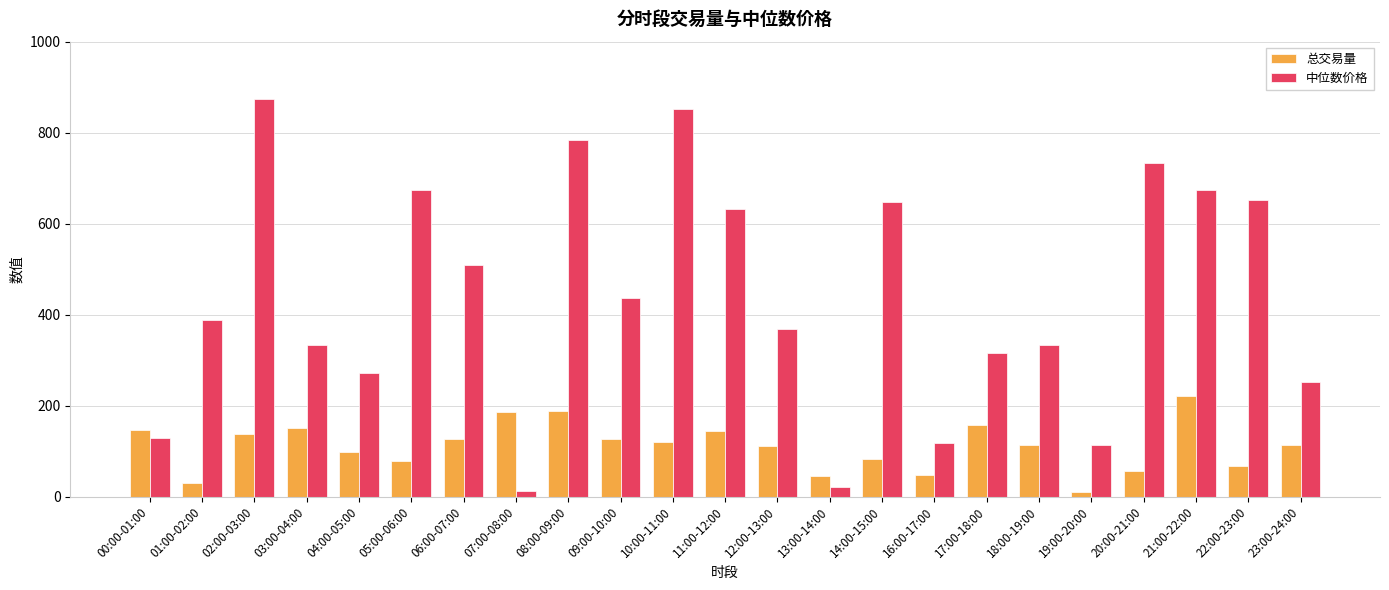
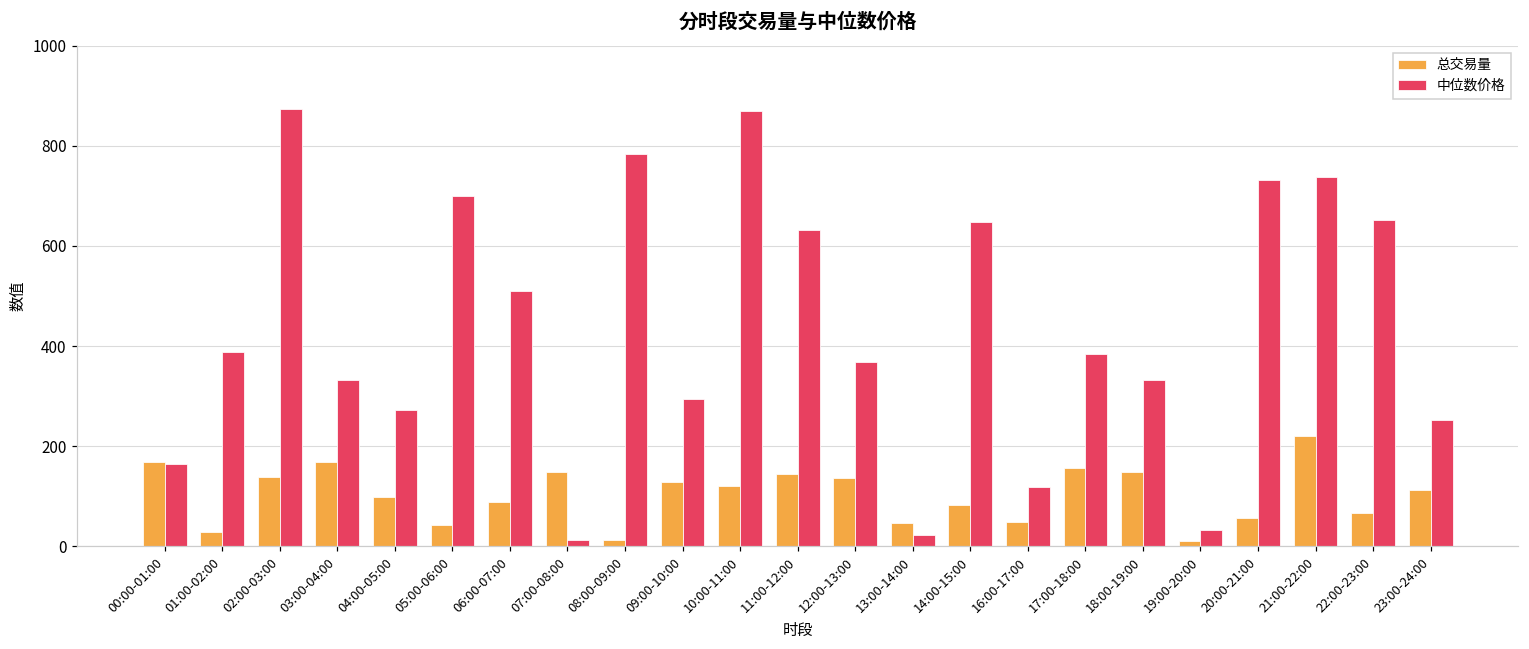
总交易量, 00:00-01:00: 150 -> 170
中位数价格, 00:00-01:00: 130 -> 160
总交易量, 03:00-04:00: 150 -> 170
总交易量, 05:00-06:00: 80 -> 40
中位数价格, 05:00-06:00: 670 -> 700
总交易量, 06:00-07:00: 130 -> 90
总交易量, 07:00-08:00: 180 -> 150
总交易量, 08:00-09:00: 190 -> 10
中位数价格, 09:00-10:00: 440 -> 290
中位数价格, 10:00-11:00: 850 -> 870
总交易量, 12:00-13:00: 110 -> 140
中位数价格, 17:00-18:00: 320 -> 380
总交易量, 18:00-19:00: 110 -> 150
中位数价格, 19:00-20:00: 110 -> 30
中位数价格, 21:00-22:00: 670 -> 740
